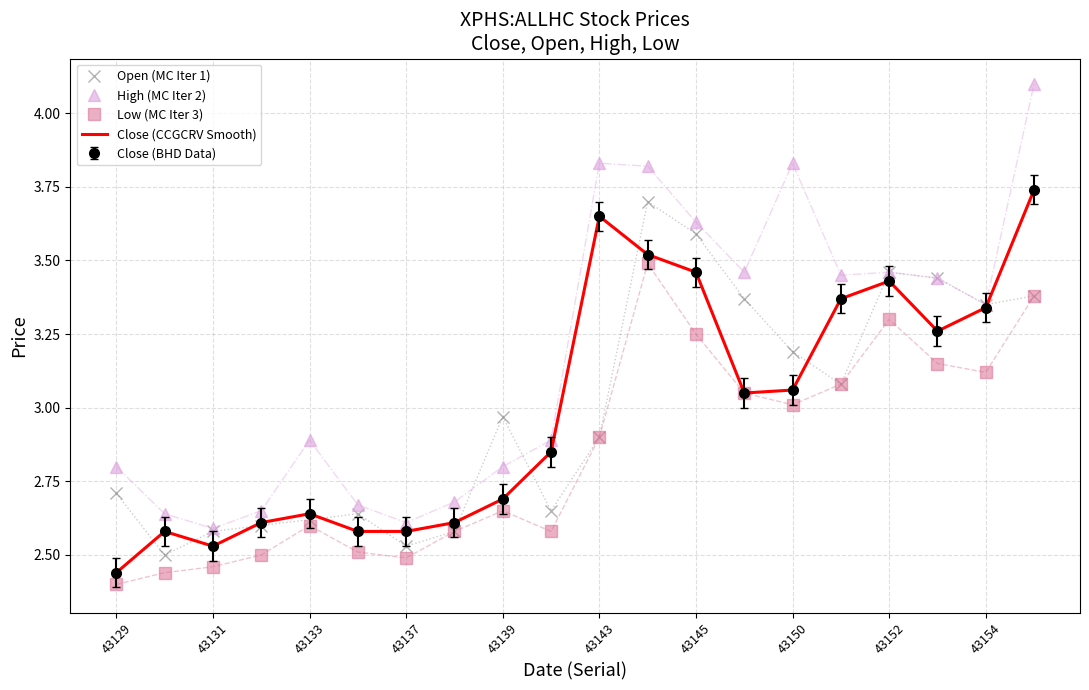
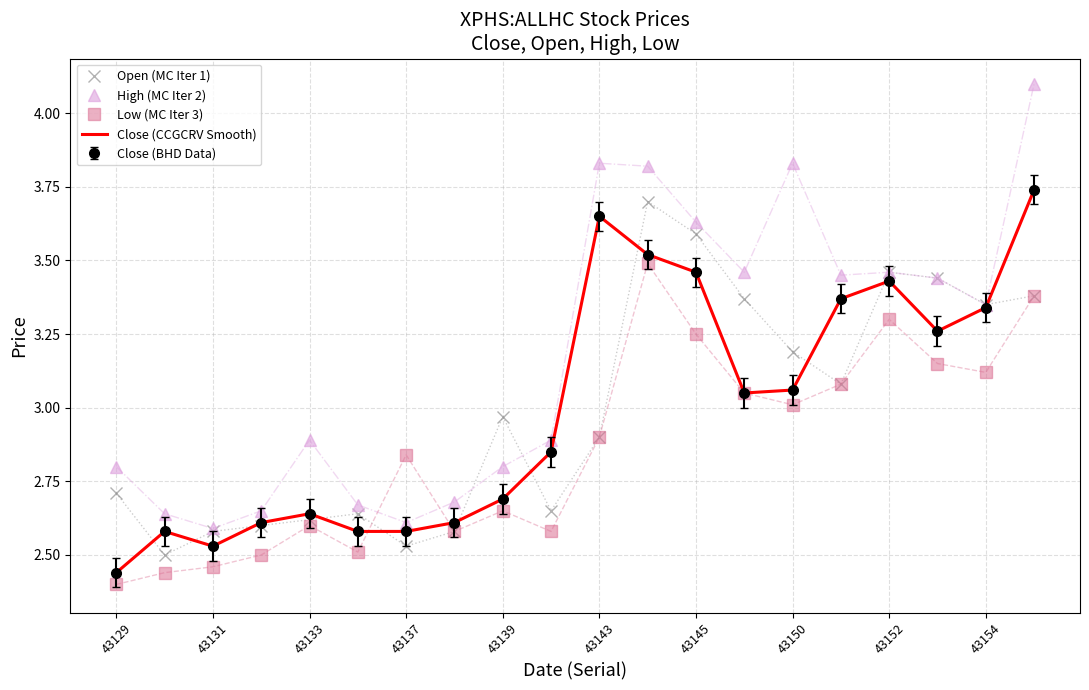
Low (MC Iter 3), 43137: 2.49 -> 2.84
